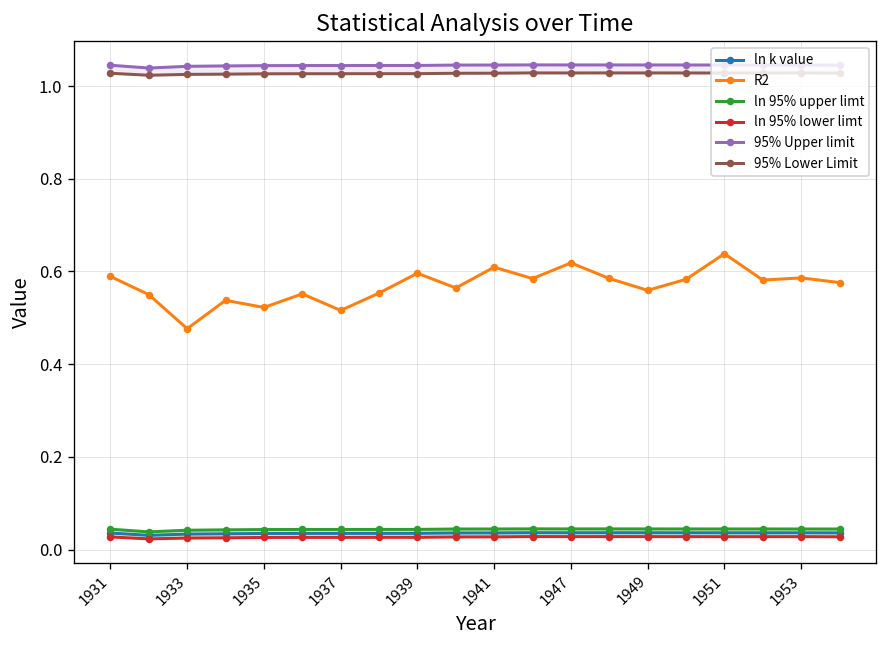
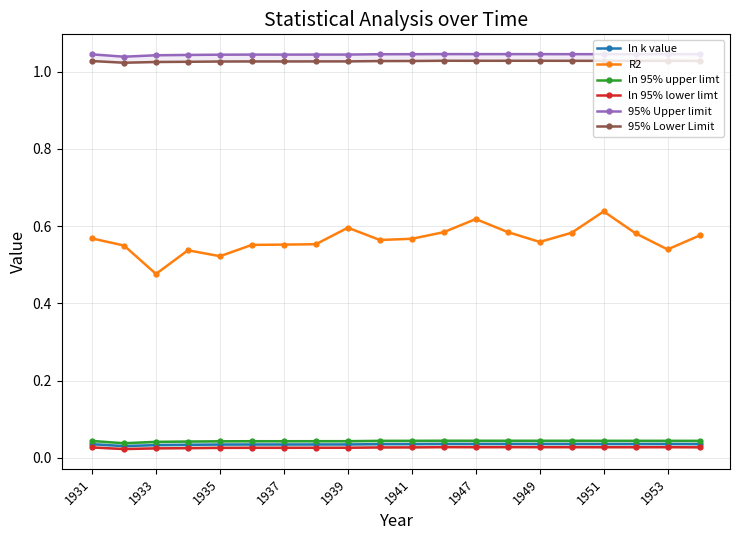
R2, 1931: 0.59 -> 0.57
R2, 1937: 0.52 -> 0.55
R2, 1941: 0.61 -> 0.57
R2, 1953: 0.59 -> 0.54
